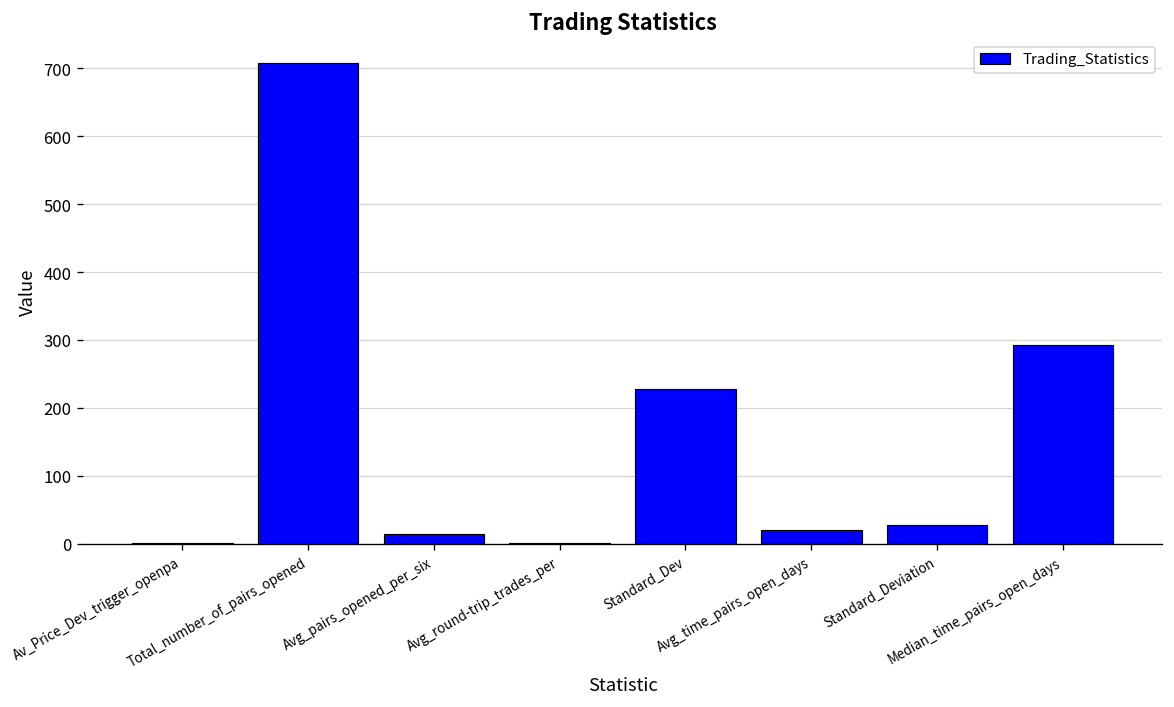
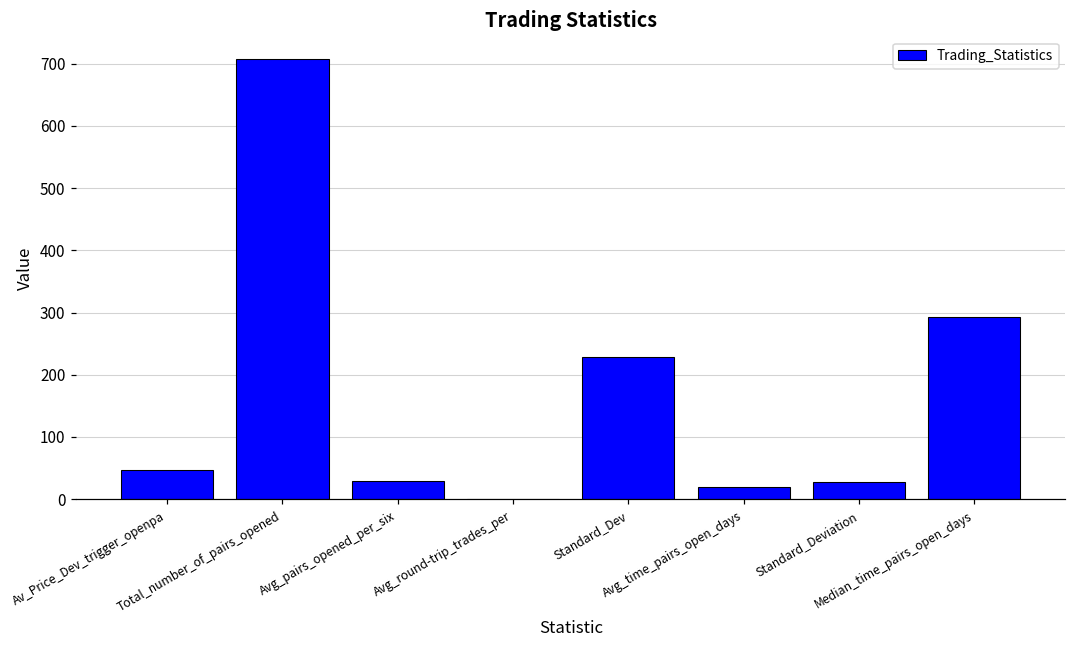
Av_Price_Dev_trigger_openpa: 0 -> 50
Avg_pairs_opened_per_six: 10 -> 30
